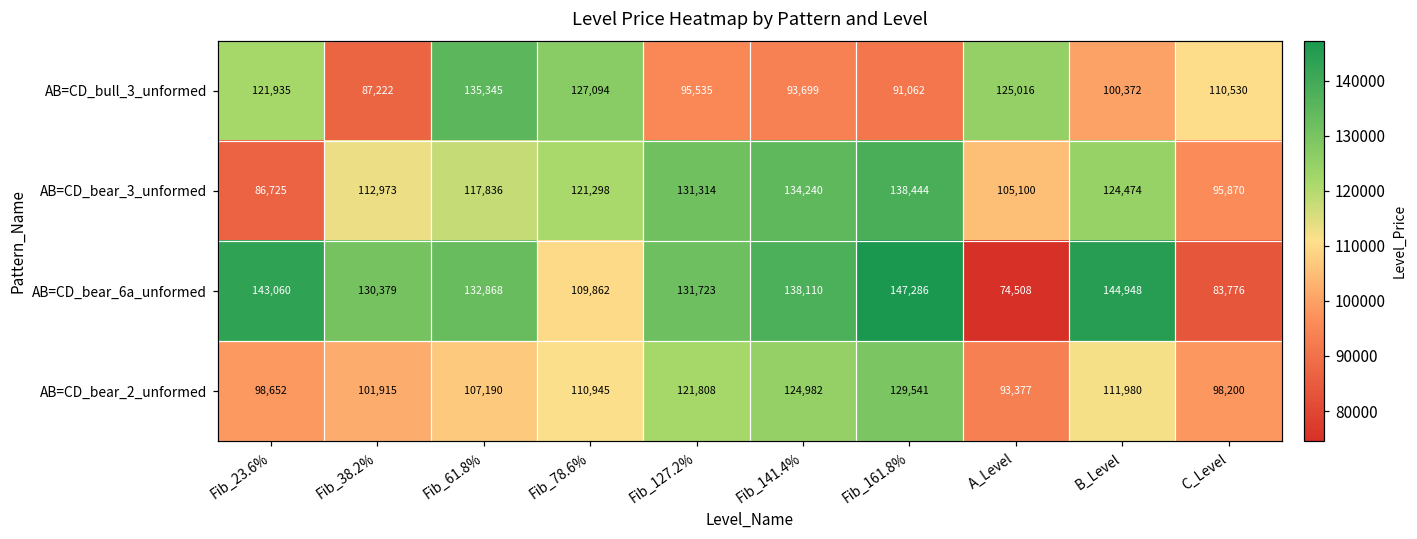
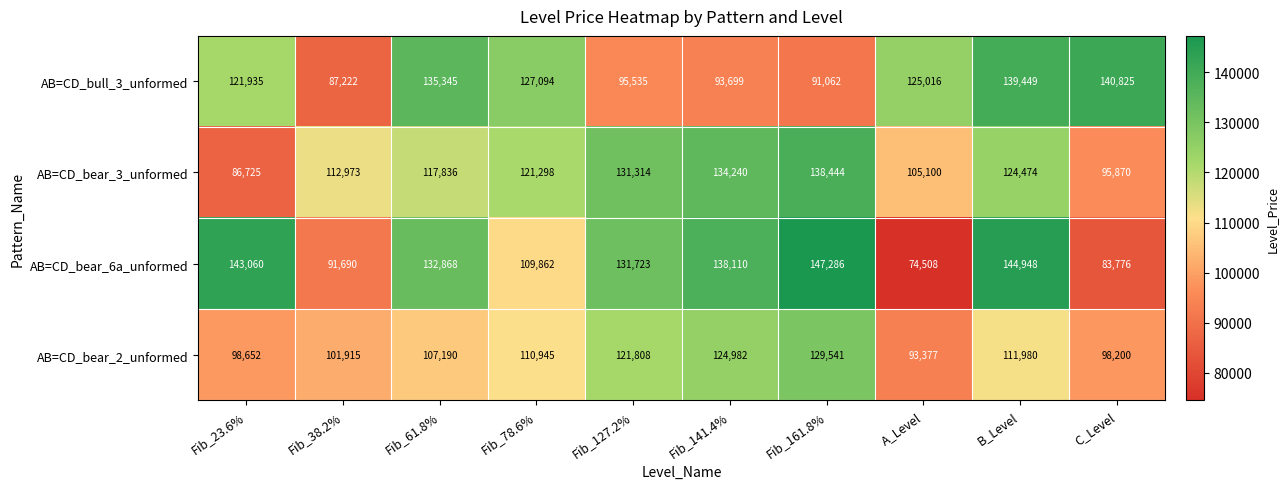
AB=CD_bull_3_unformed, B_Level: 100,372 -> 139,449
AB=CD_bull_3_unformed, C_Level: 110,530 -> 140,825
AB=CD_bear_6a_unformed, Fib_38.2%: 130,379 -> 91,690
